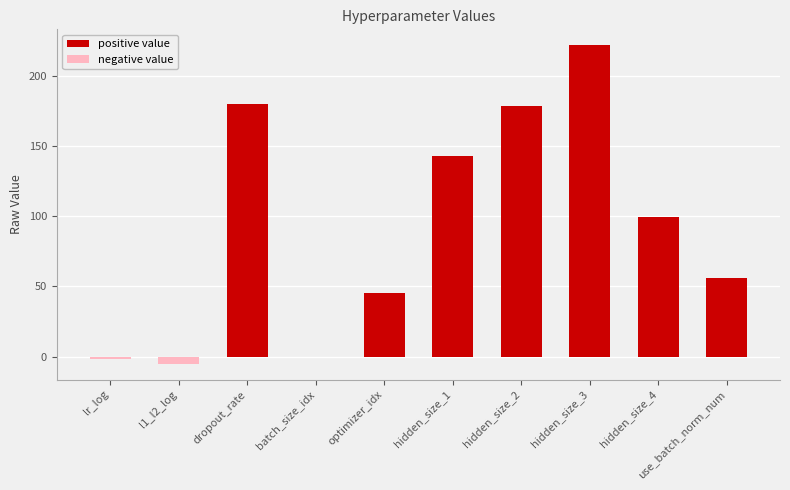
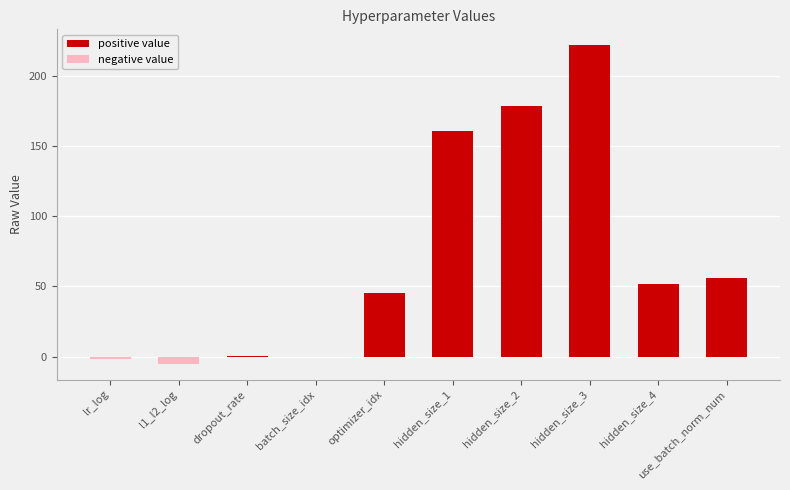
positive value, dropout_rate: 180 -> 1
positive value, hidden_size_1: 143 -> 161
positive value, hidden_size_4: 100 -> 52
